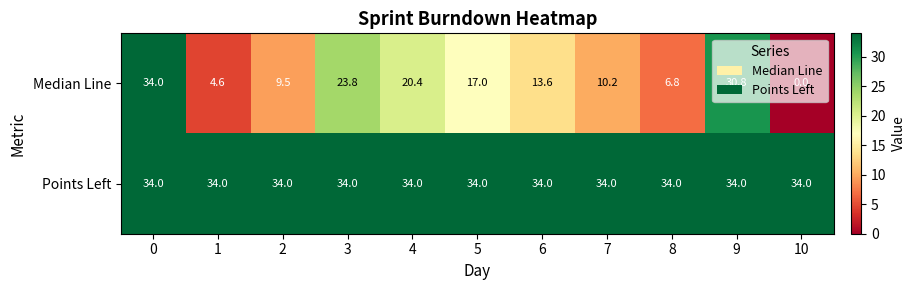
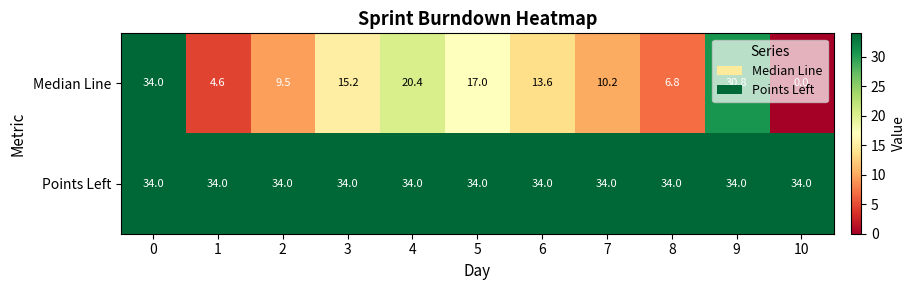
Median Line, 3: 23.8 -> 15.2
